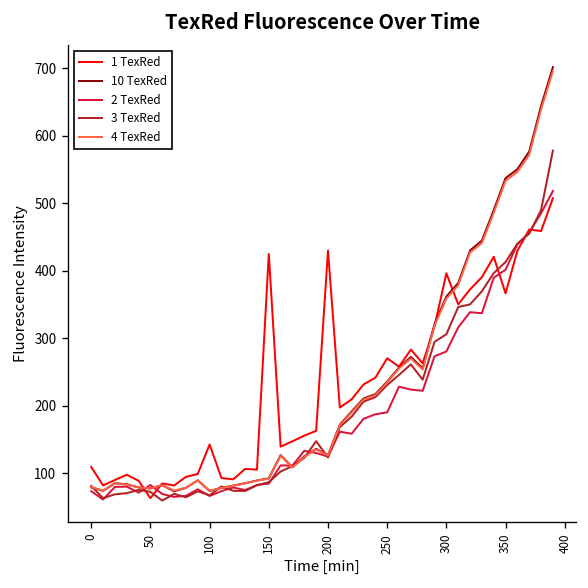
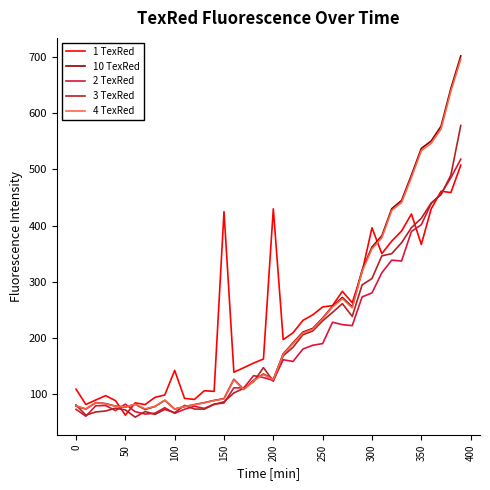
1 TexRed, 250: 270 -> 260
